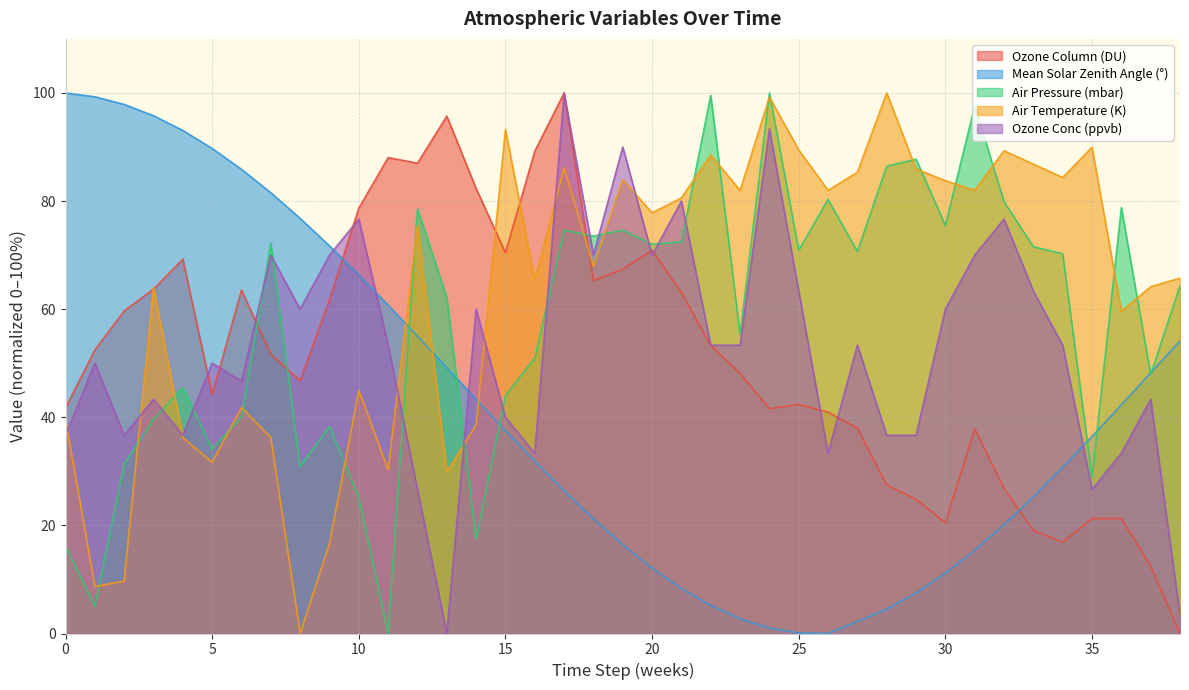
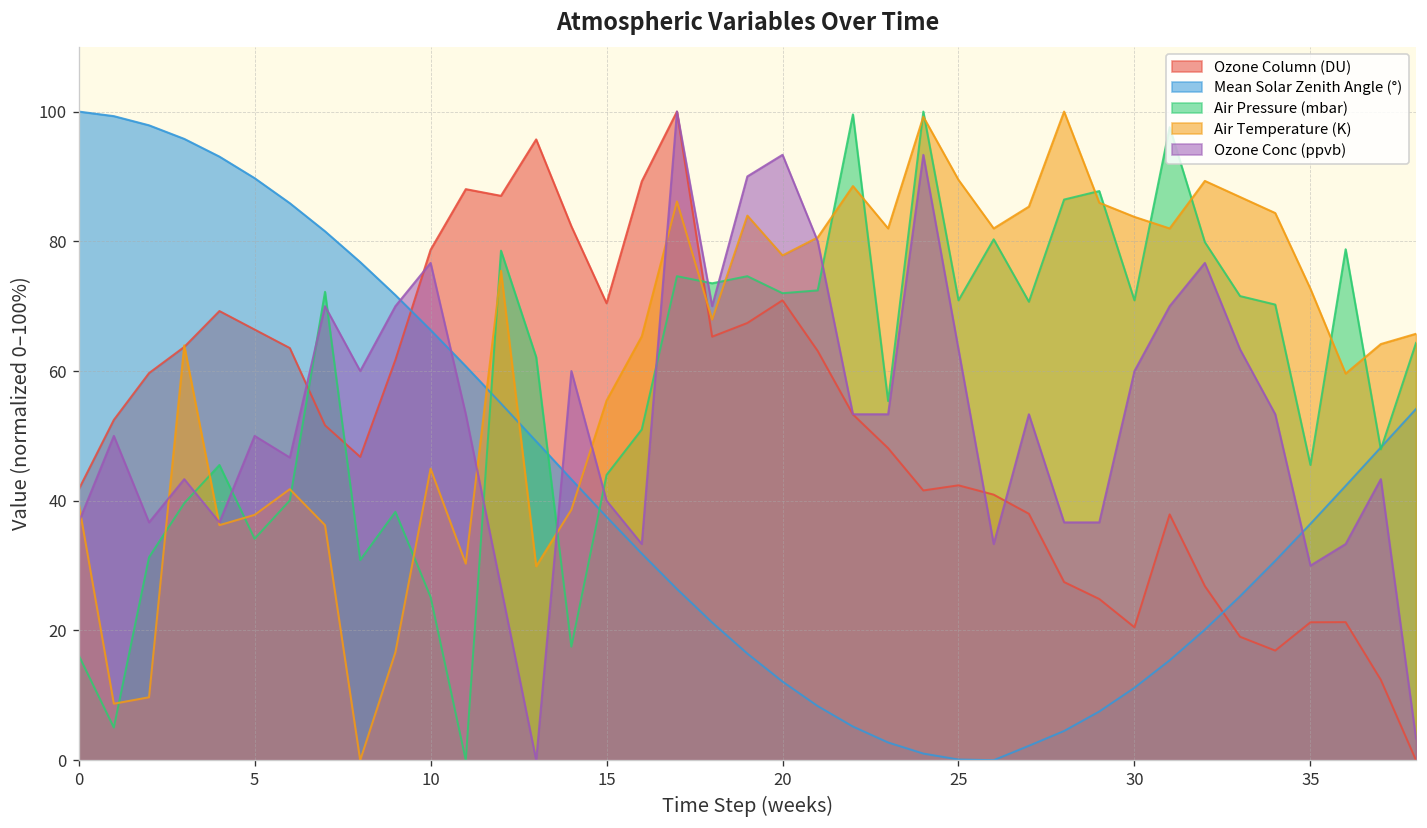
Ozone Column (DU), 5: 44 -> 66
Air Temperature (K), 5: 32 -> 38
Air Temperature (K), 15: 93 -> 55
Ozone Conc (ppvb), 20: 70 -> 93
Air Pressure (mbar), 30: 75 -> 71
Air Pressure (mbar), 35: 29 -> 46
Air Temperature (K), 35: 90 -> 73
Ozone Conc (ppvb), 35: 27 -> 30
